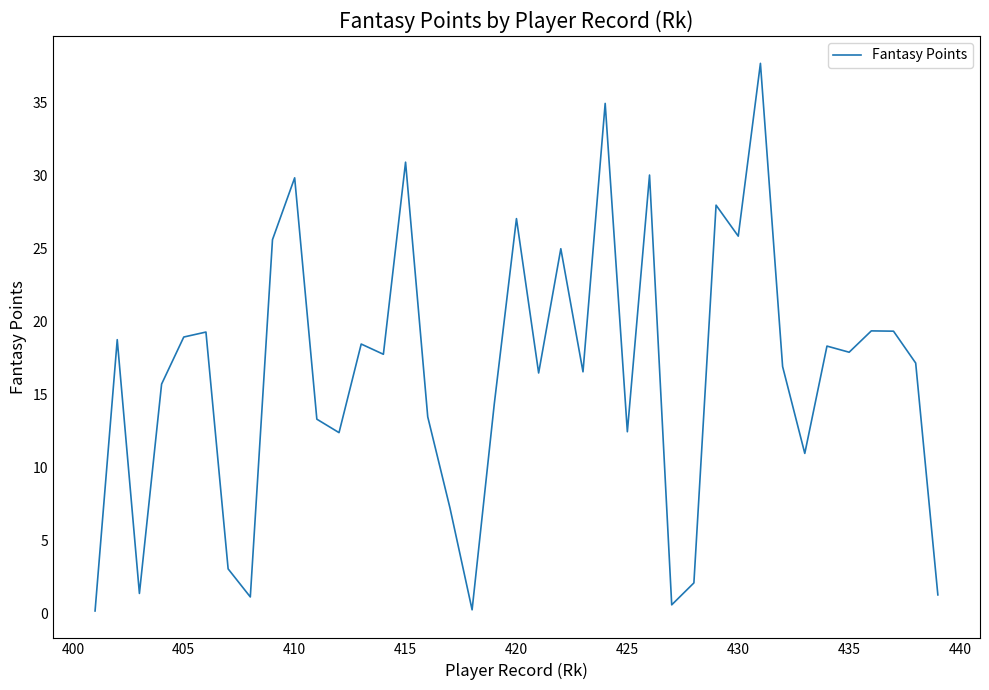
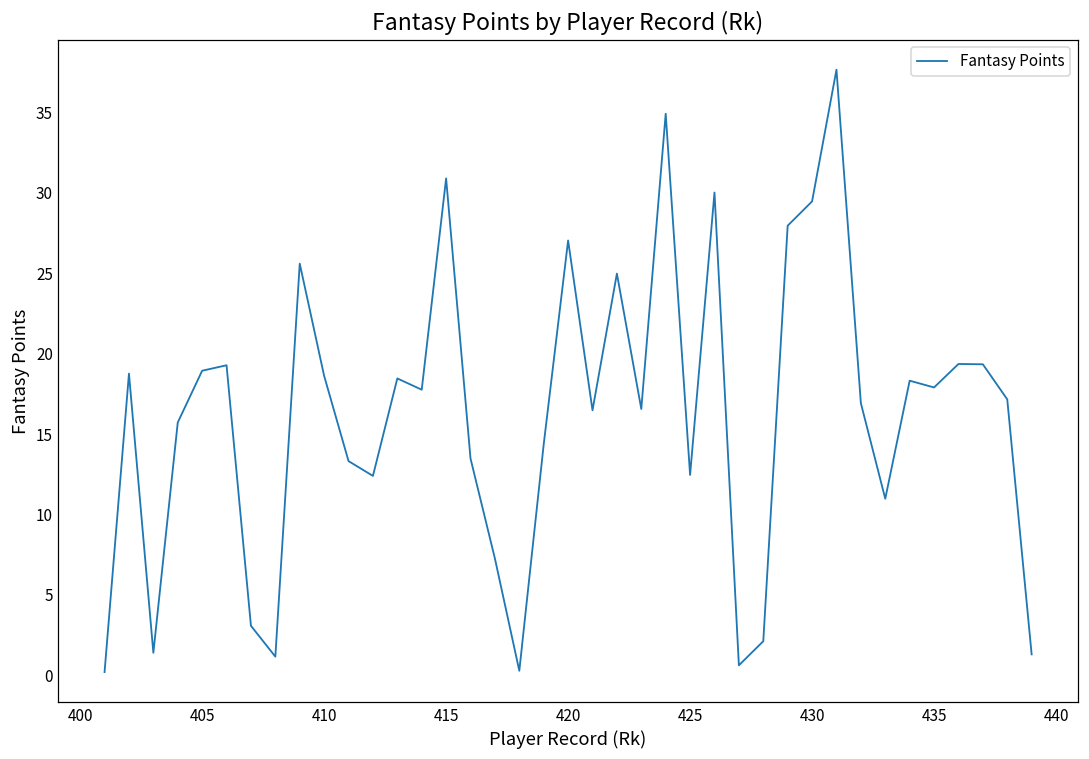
410: 29.8 -> 18.6
430: 25.8 -> 29.5
